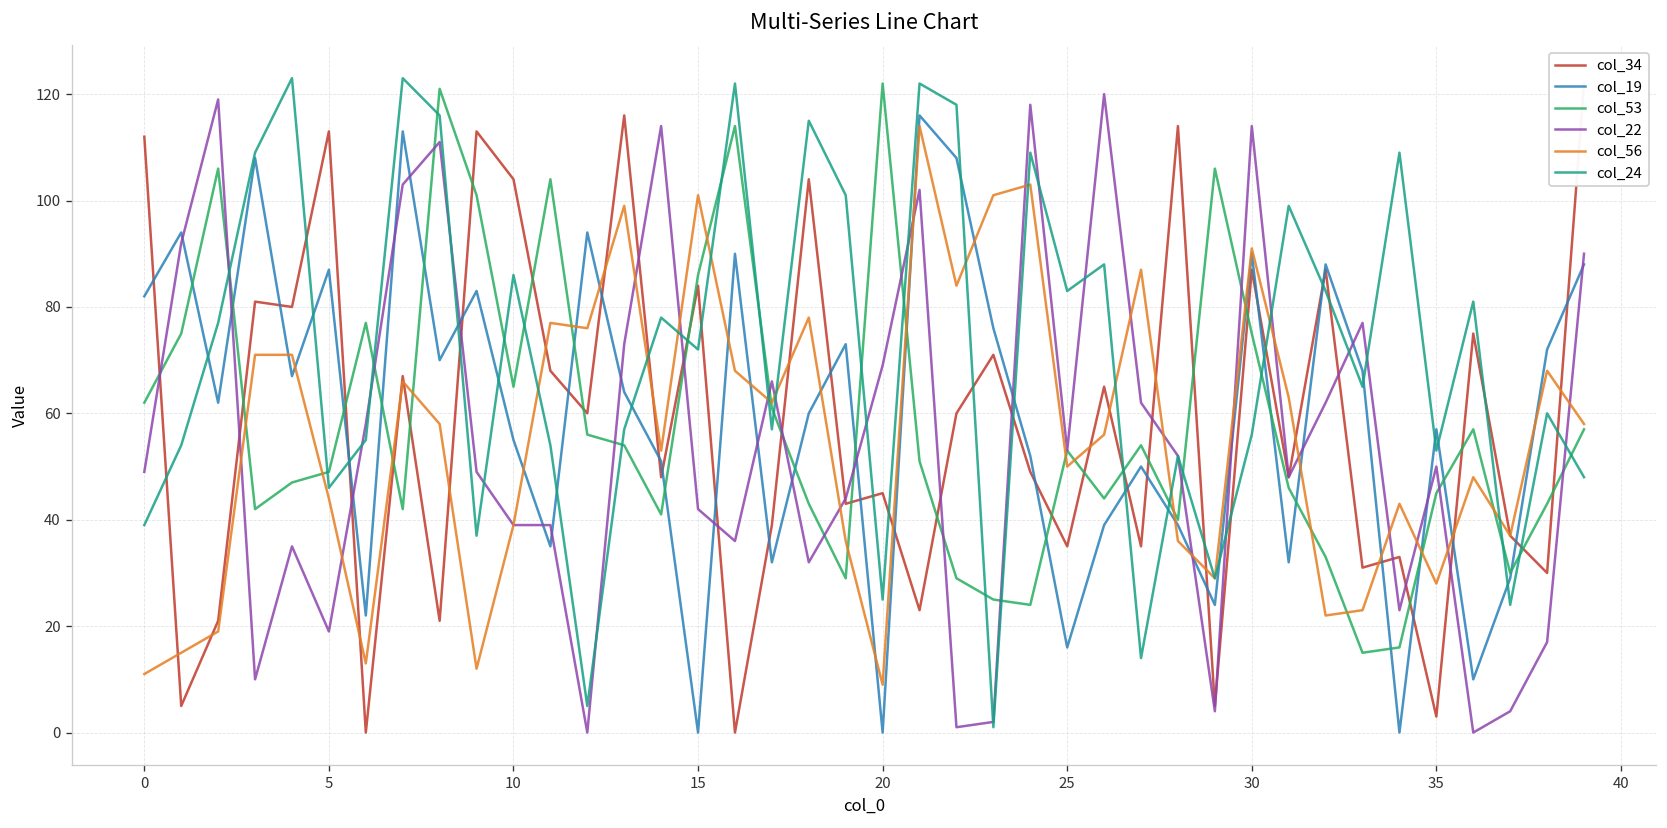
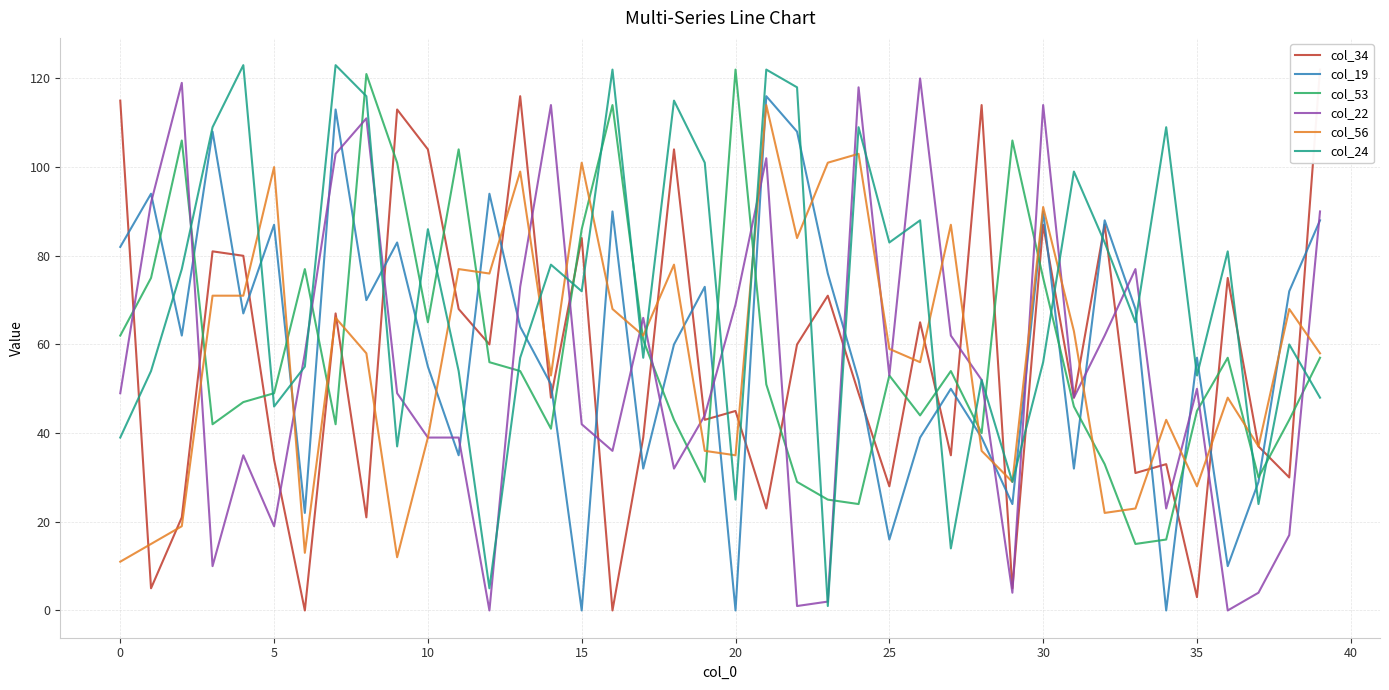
col_34, 0: 112 -> 115
col_34, 5: 113 -> 34
col_56, 5: 44 -> 100
col_56, 20: 9 -> 35
col_34, 25: 35 -> 28
col_56, 25: 50 -> 59
